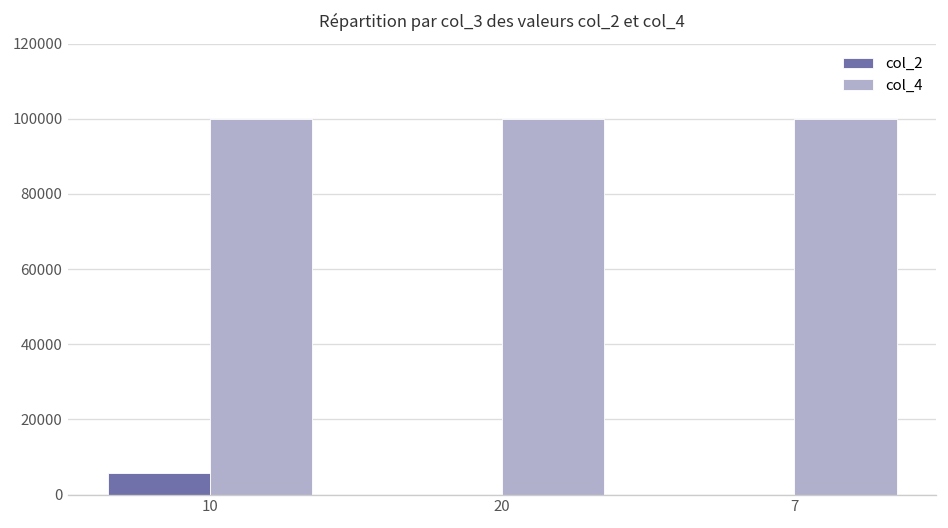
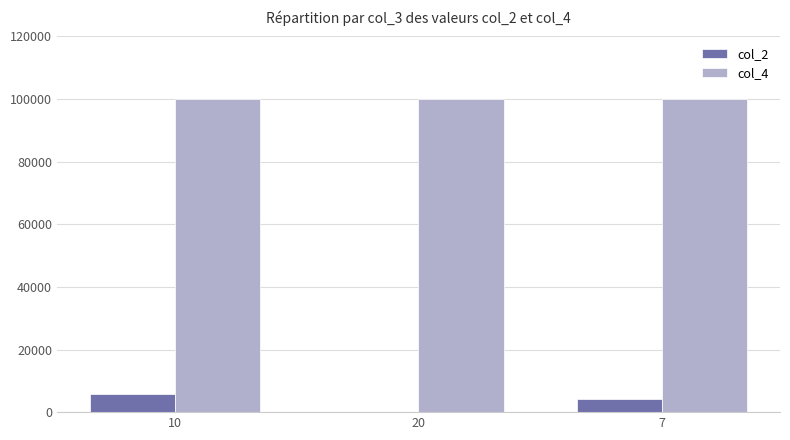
col_2, 7: 0 -> 4000
